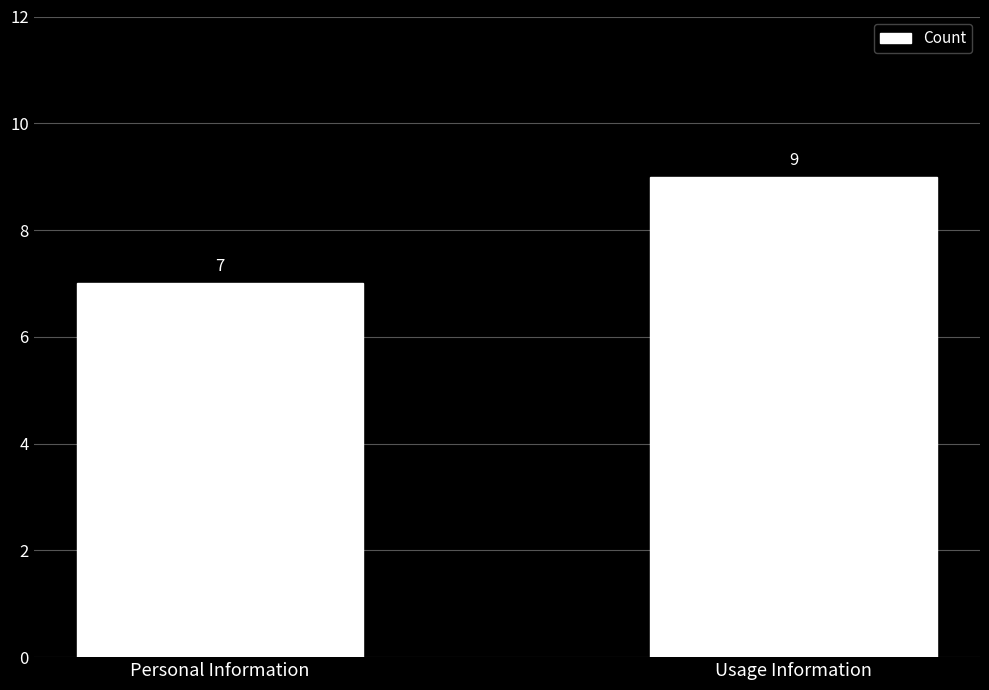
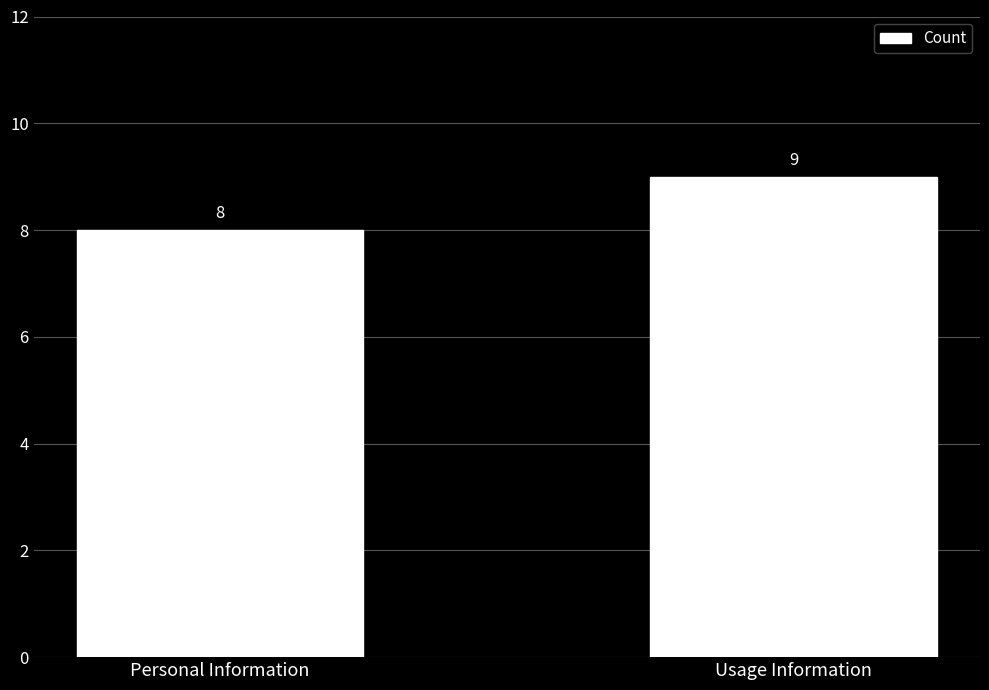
Personal Information: 7 -> 8
